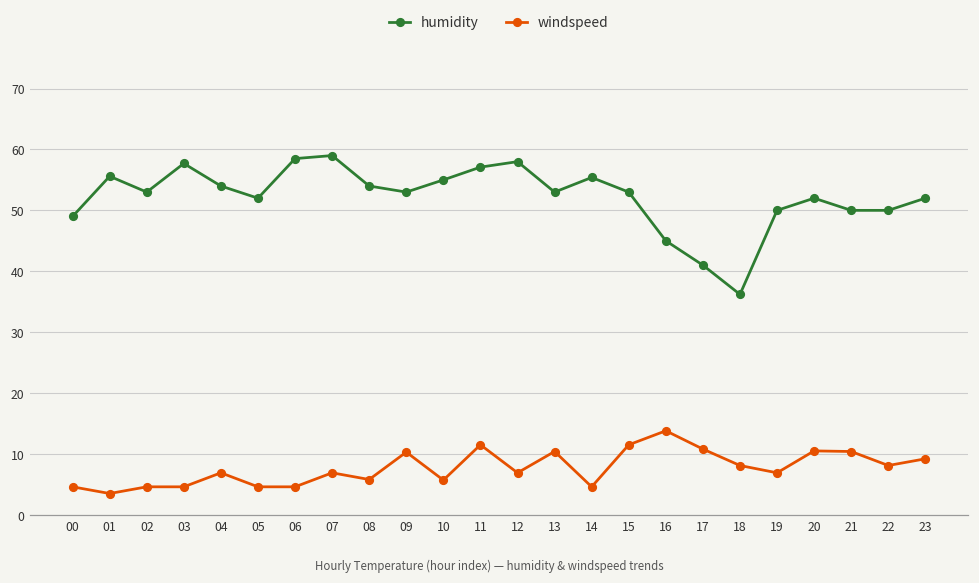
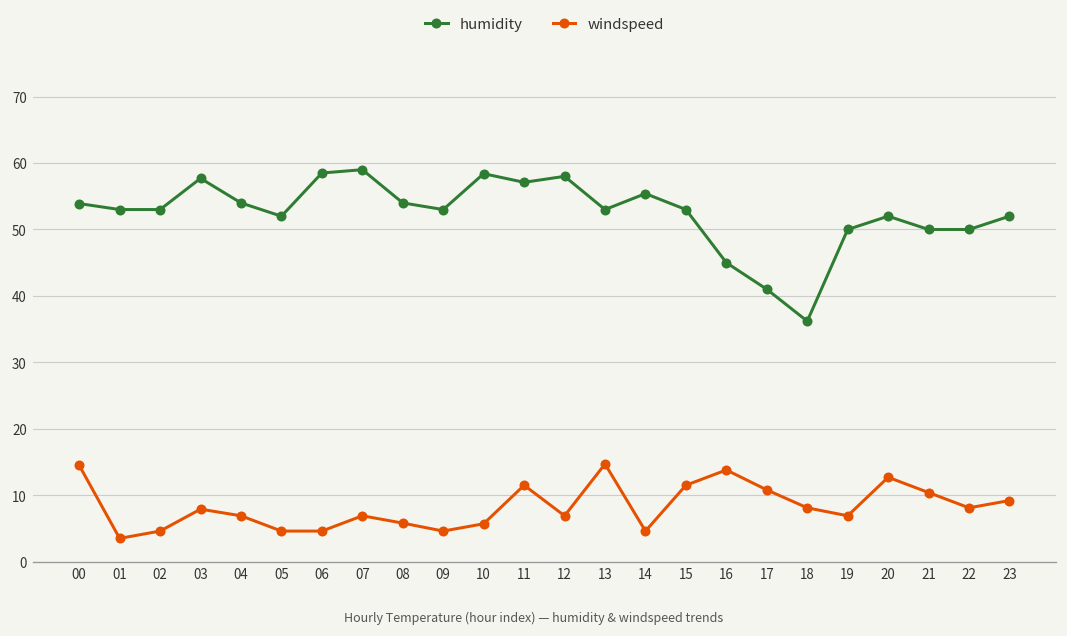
humidity, 00: 49 -> 54
windspeed, 00: 5 -> 15
humidity, 01: 56 -> 53
windspeed, 03: 5 -> 8
windspeed, 09: 10 -> 5
humidity, 10: 55 -> 58
windspeed, 13: 10 -> 15
windspeed, 20: 11 -> 13
